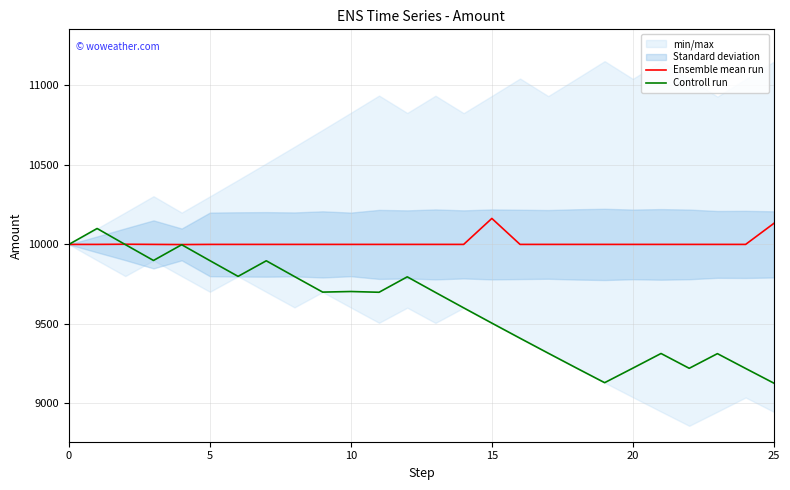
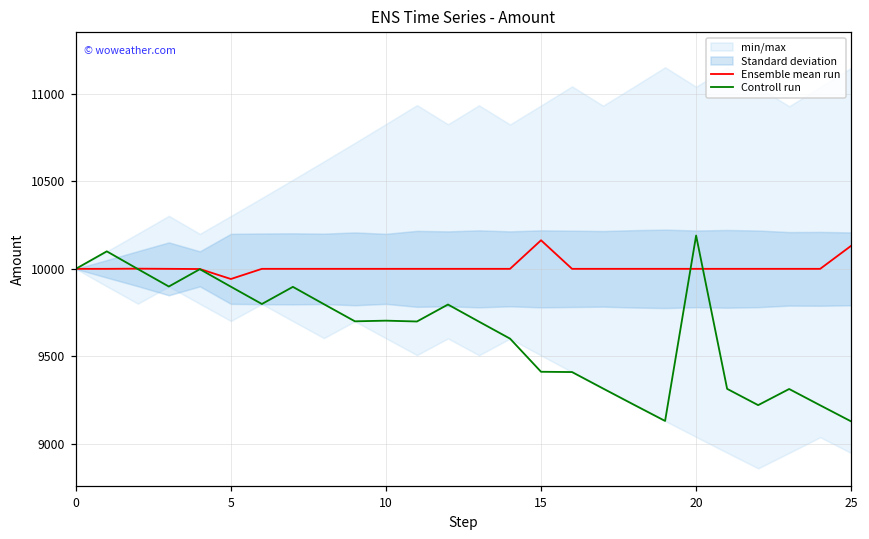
Ensemble mean run, 5: 10000 -> 9940
Controll run, 15: 9510 -> 9410
Controll run, 20: 9220 -> 10190
